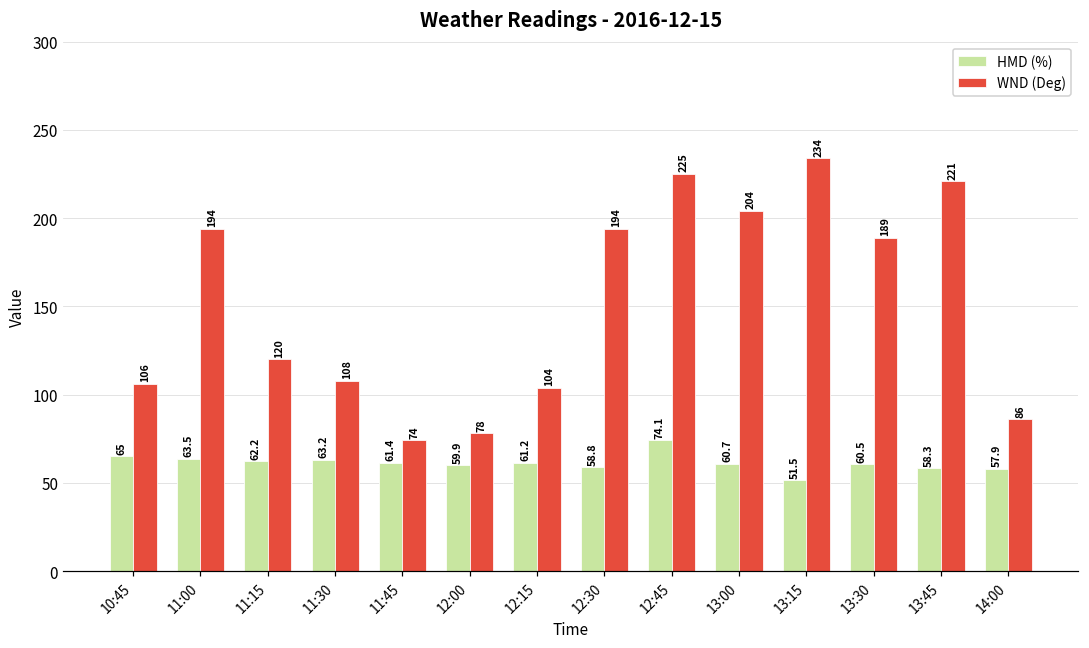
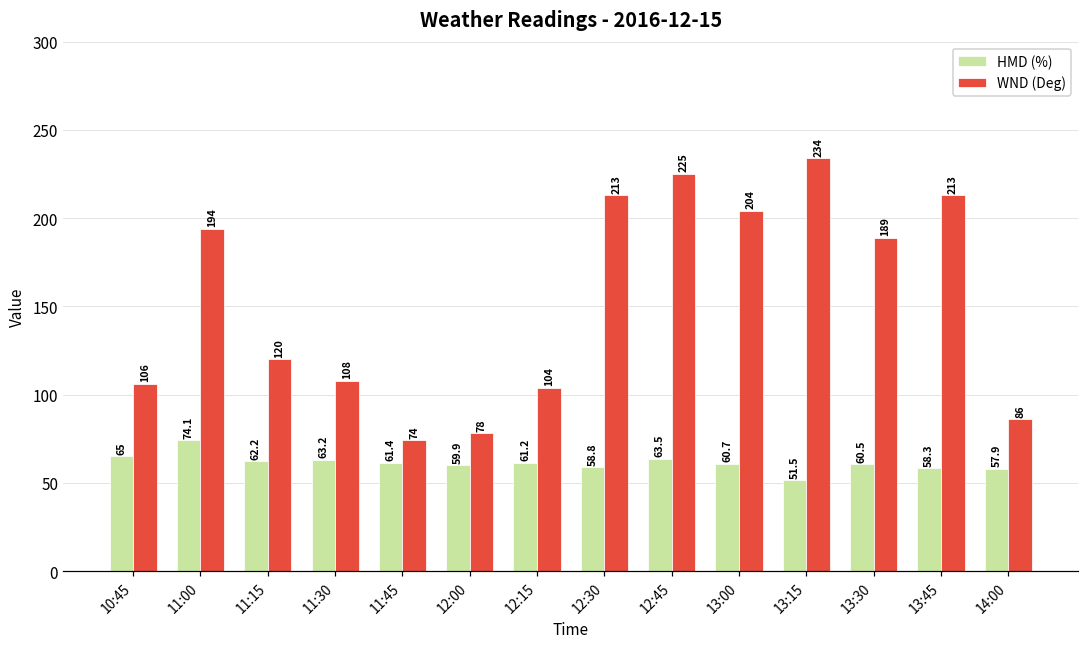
HMD (%), 11:00: 63.5 -> 74.1
WND (Deg), 12:30: 194 -> 213
HMD (%), 12:45: 74.1 -> 63.5
WND (Deg), 13:45: 221 -> 213
